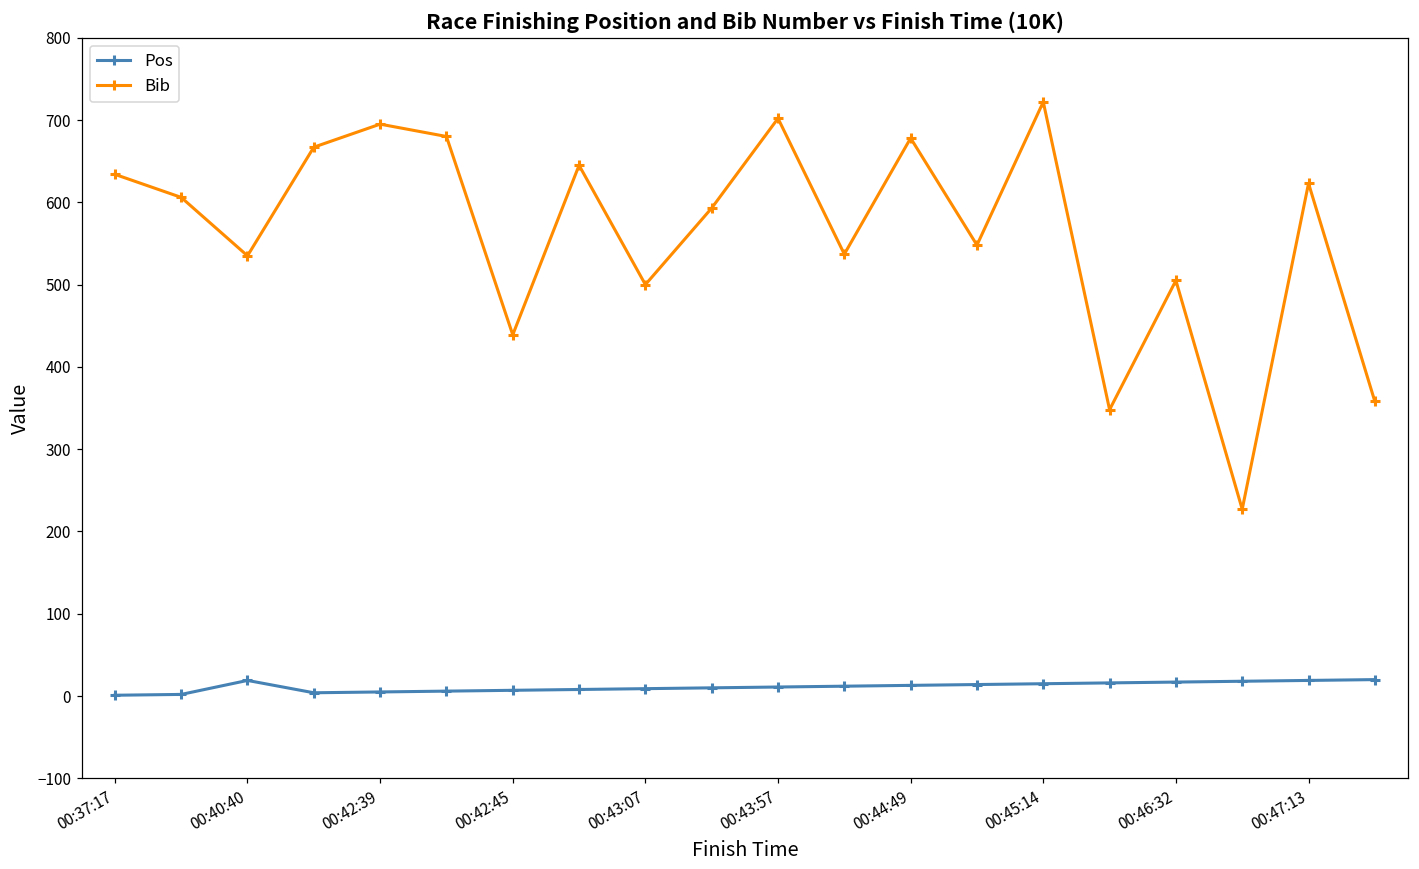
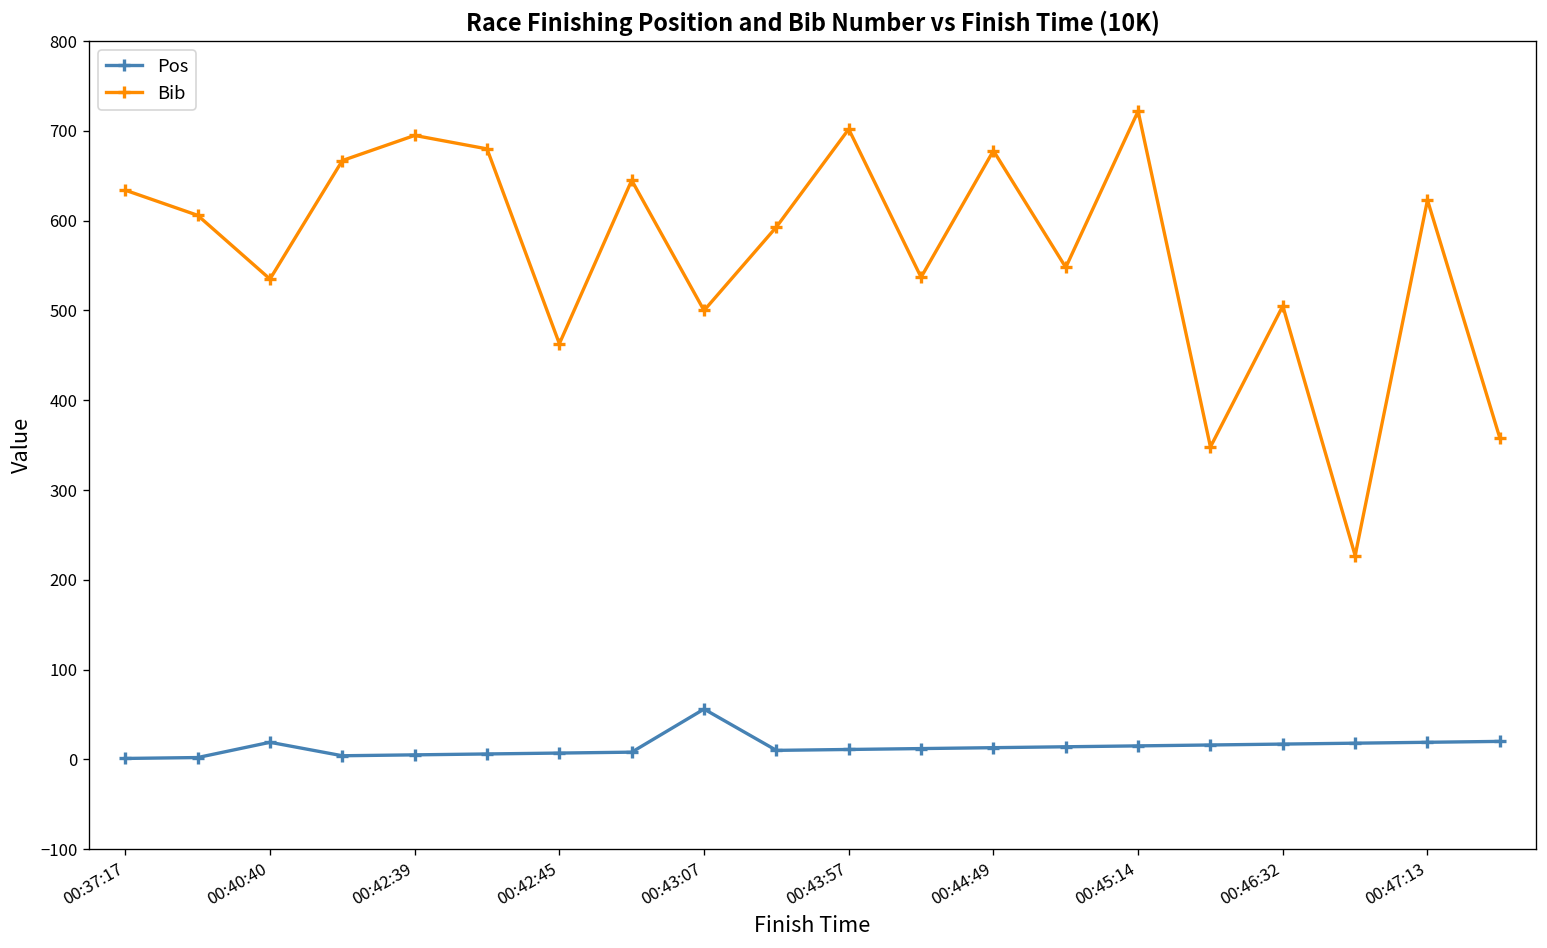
Bib, 00:42:45: 440 -> 460
Pos, 00:43:07: 10 -> 60
